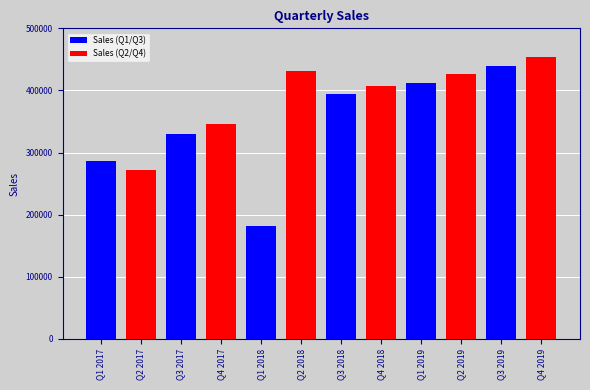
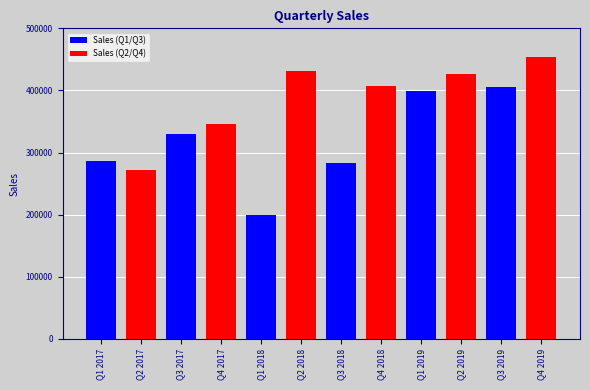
Sales (Q1/Q3), Q1 2018: 180000 -> 200000
Sales (Q1/Q3), Q3 2018: 400000 -> 280000
Sales (Q1/Q3), Q1 2019: 410000 -> 400000
Sales (Q1/Q3), Q3 2019: 440000 -> 410000
